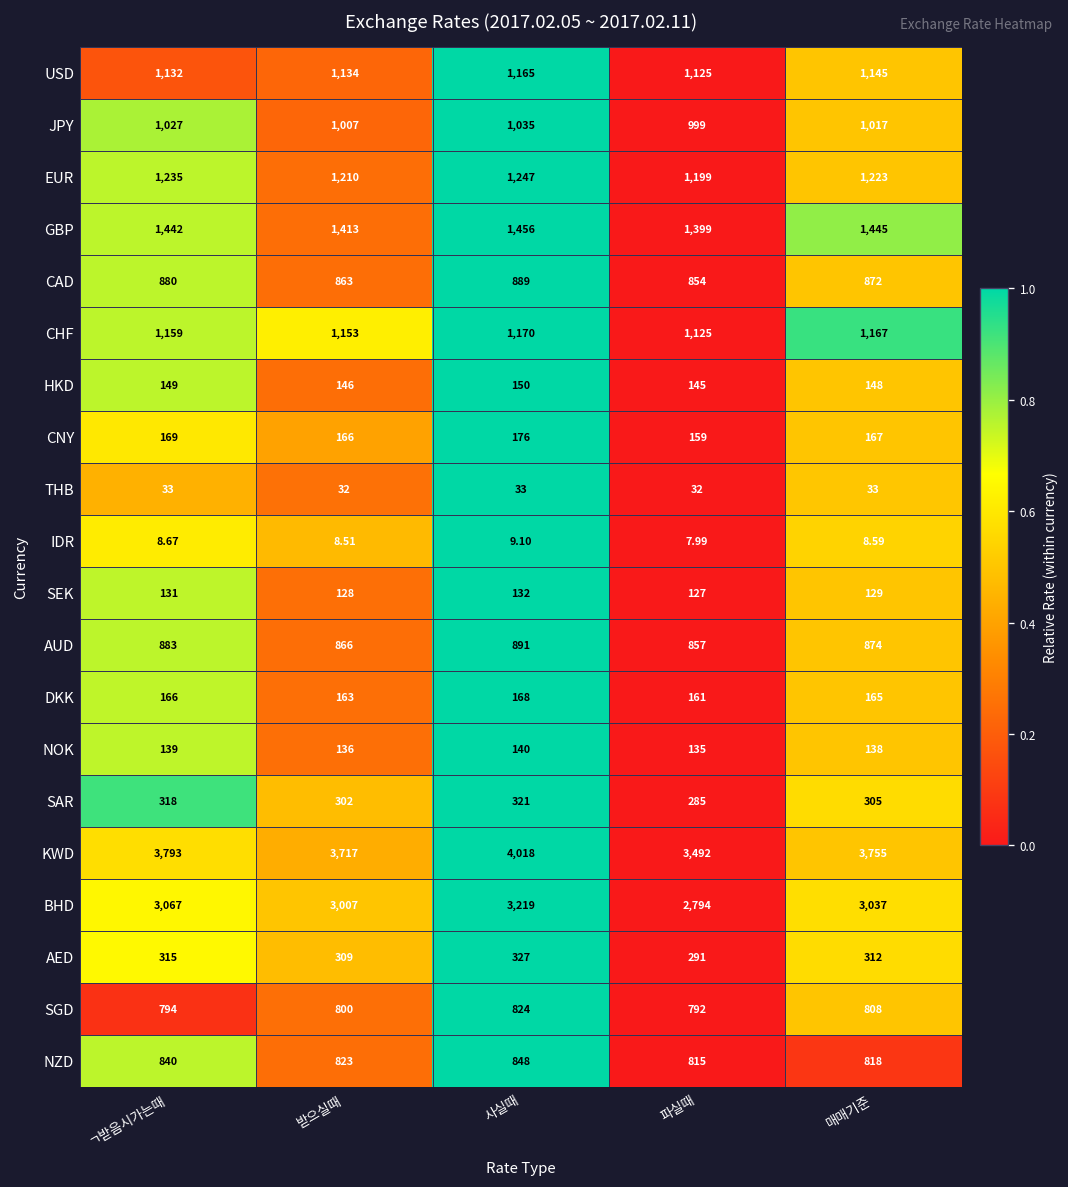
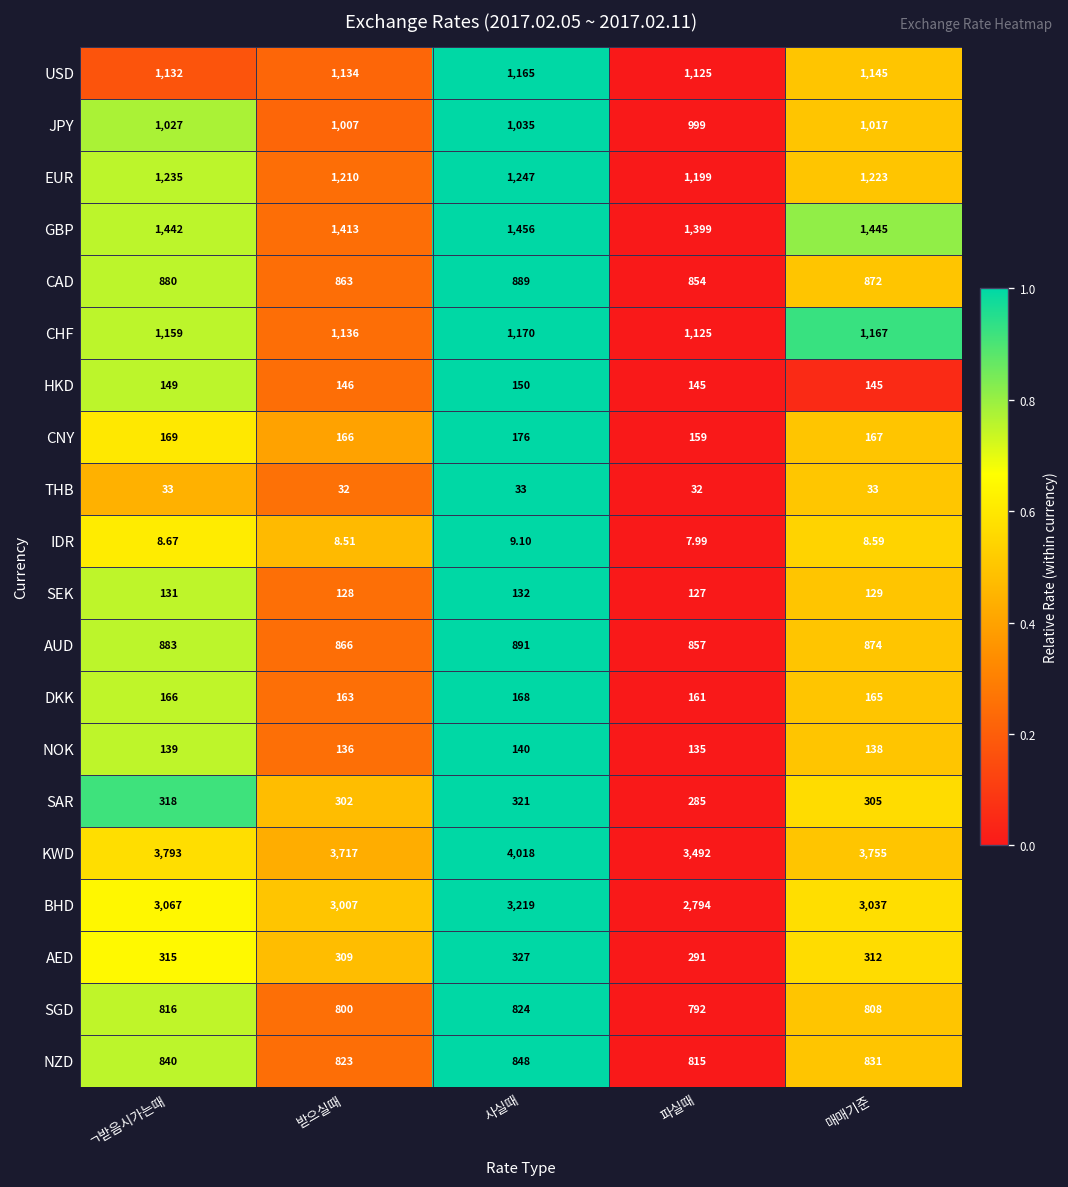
CHF, 받으실때: 1,153 -> 1,136
HKD, 매매기준: 148 -> 145
SGD, ㄱ받음시가는때: 794 -> 816
NZD, 매매기준: 818 -> 831
